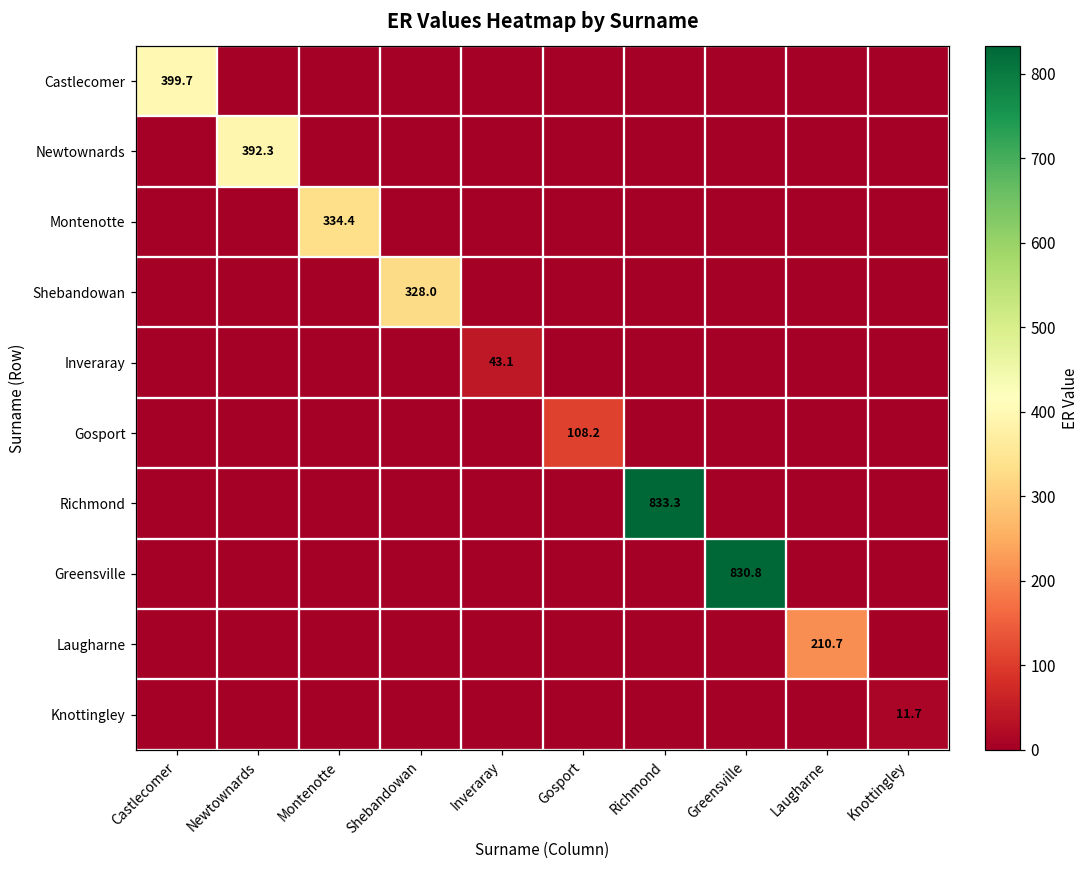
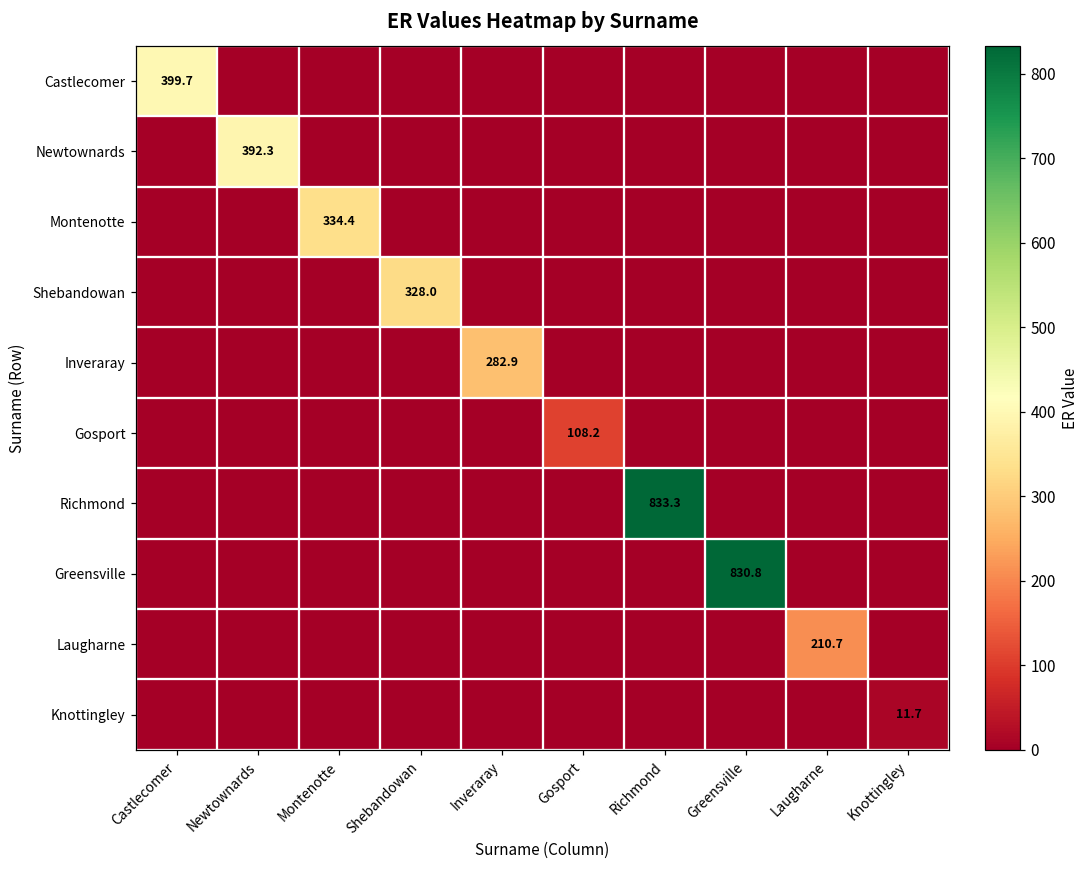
Inveraray, Inveraray: 43.1 -> 282.9
